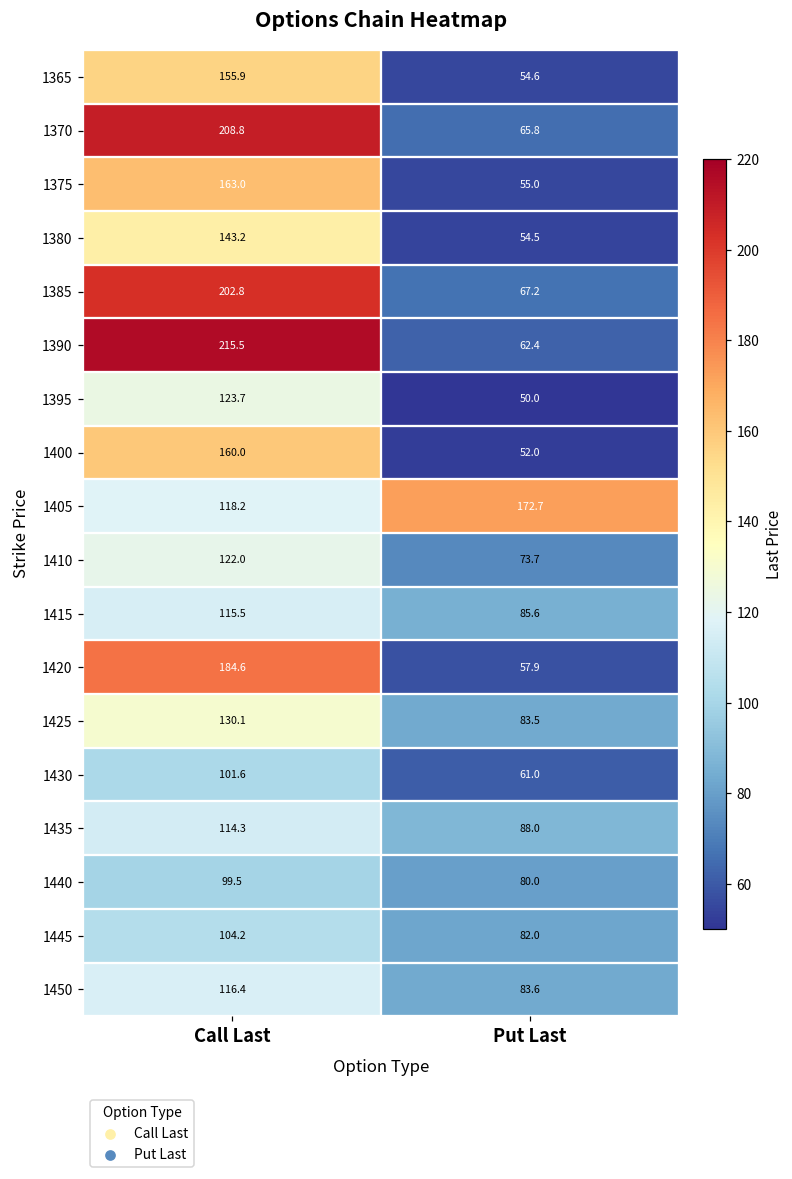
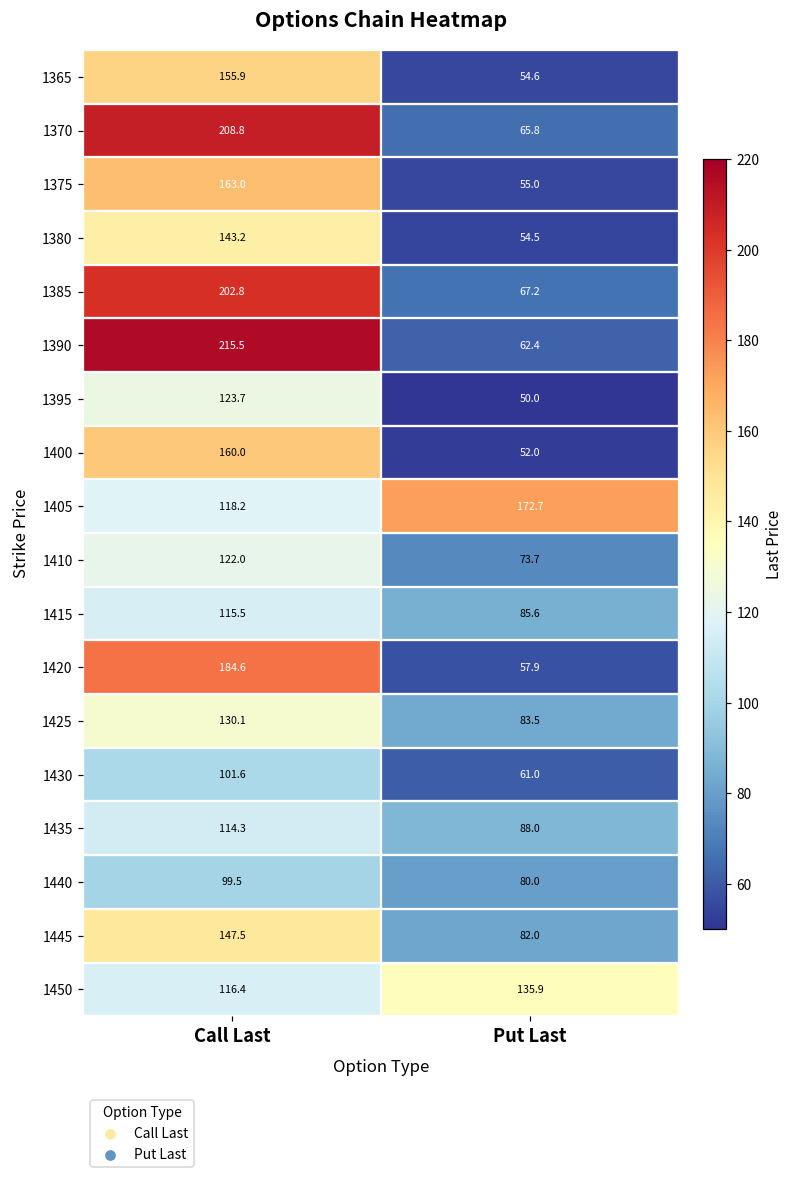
1445, Call Last: 104.2 -> 147.5
1450, Put Last: 83.6 -> 135.9
